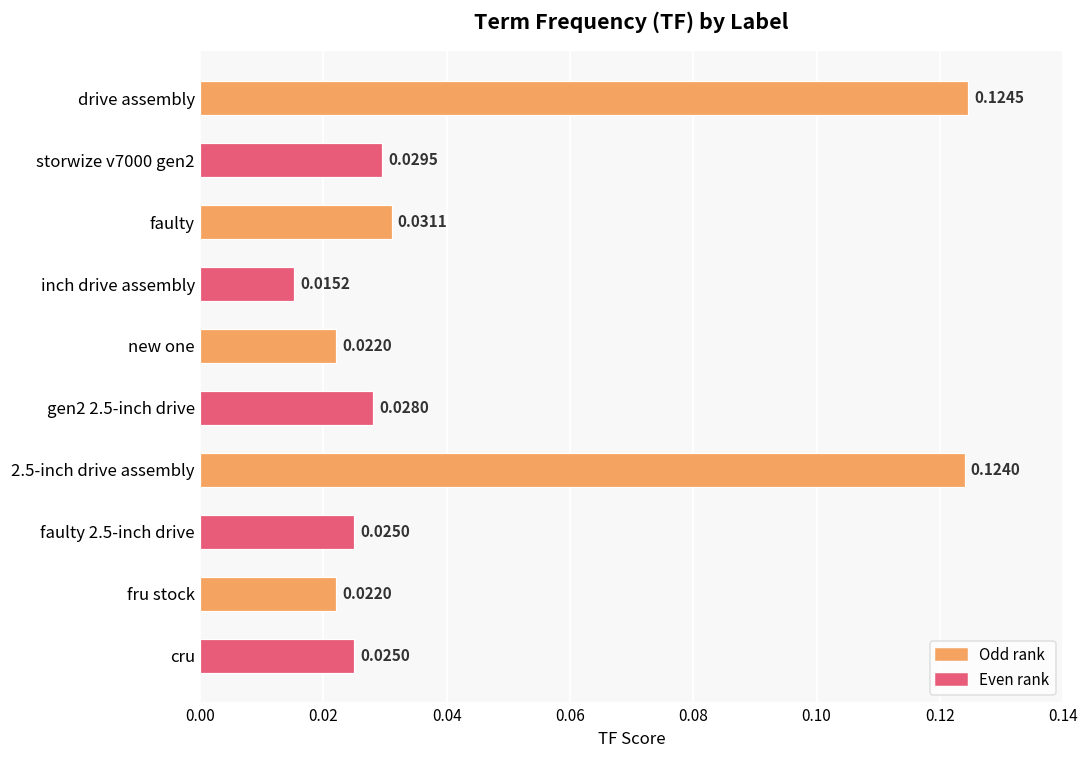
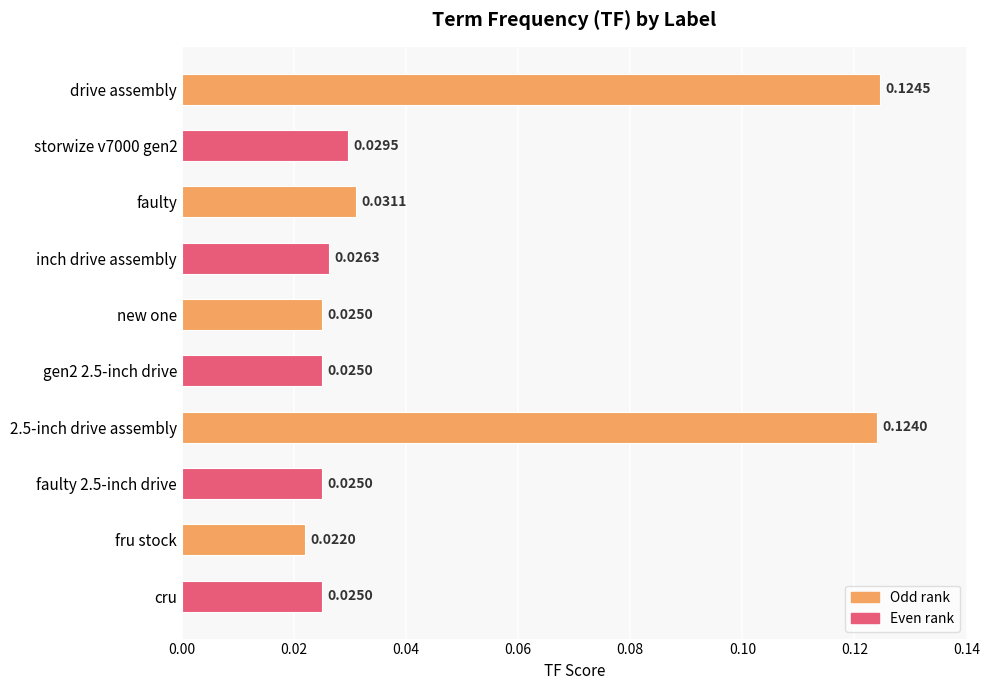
inch drive assembly: 0.0152 -> 0.0263
new one: 0.0220 -> 0.0250
gen2 2.5-inch drive: 0.0280 -> 0.0250
